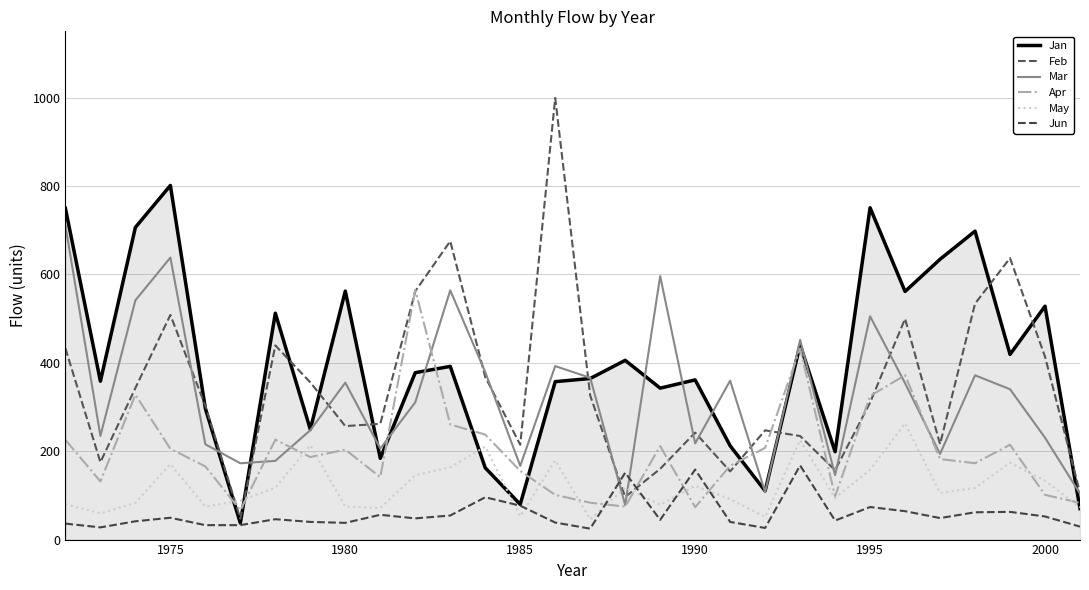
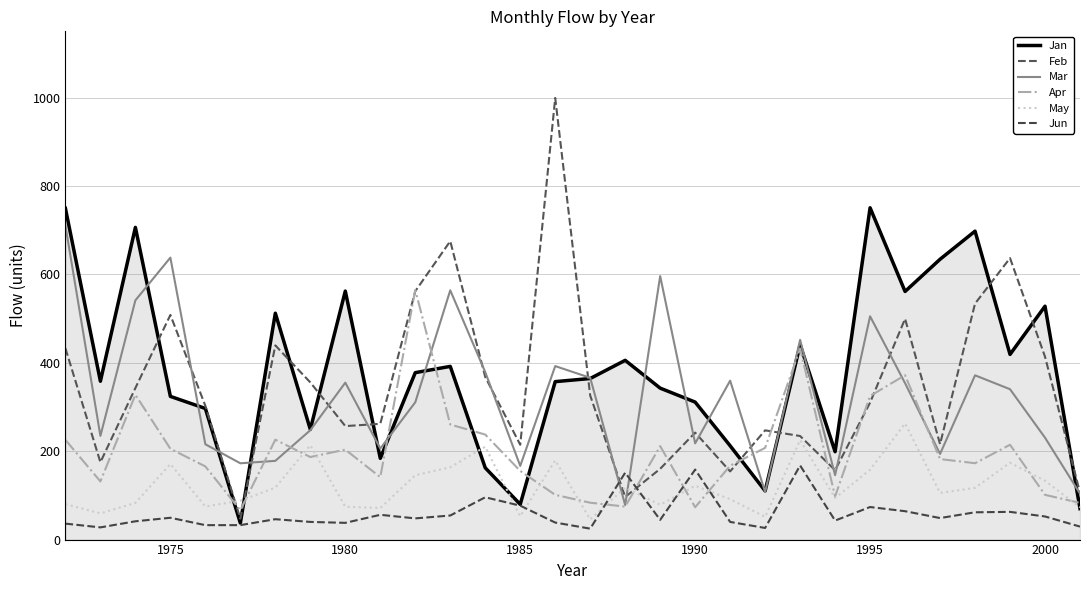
Jan, 1975: 800 -> 320
Jan, 1990: 360 -> 310
